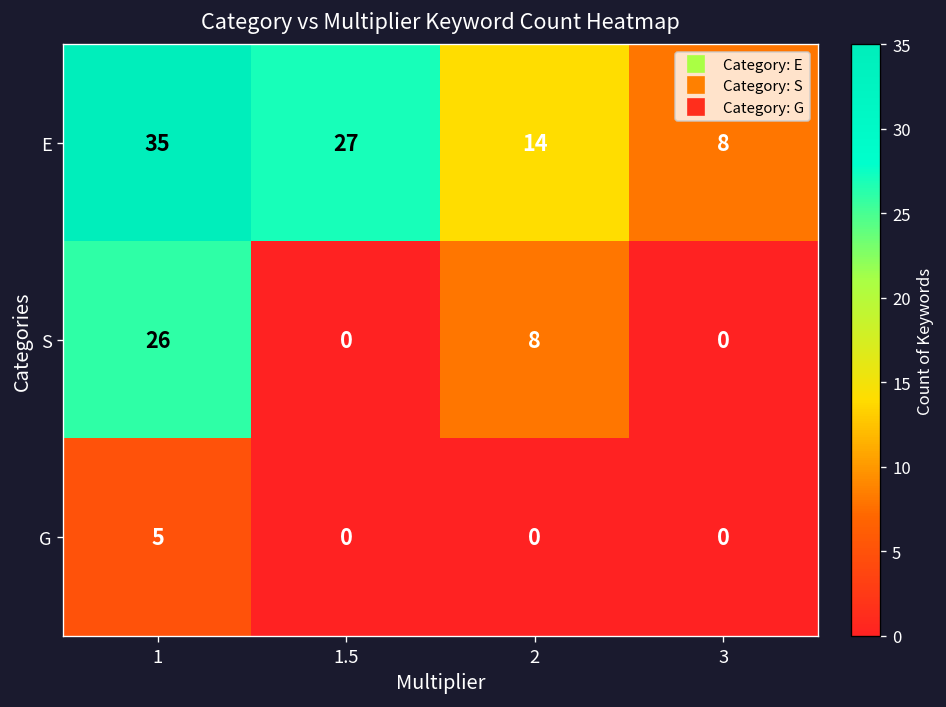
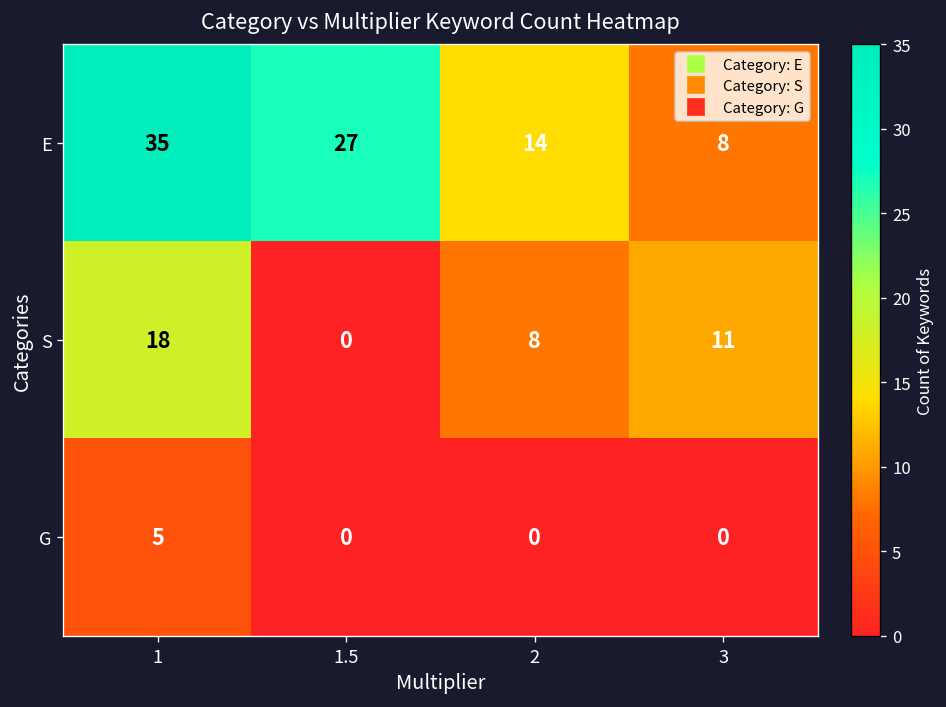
S, 1: 26 -> 18
S, 3: 0 -> 11
